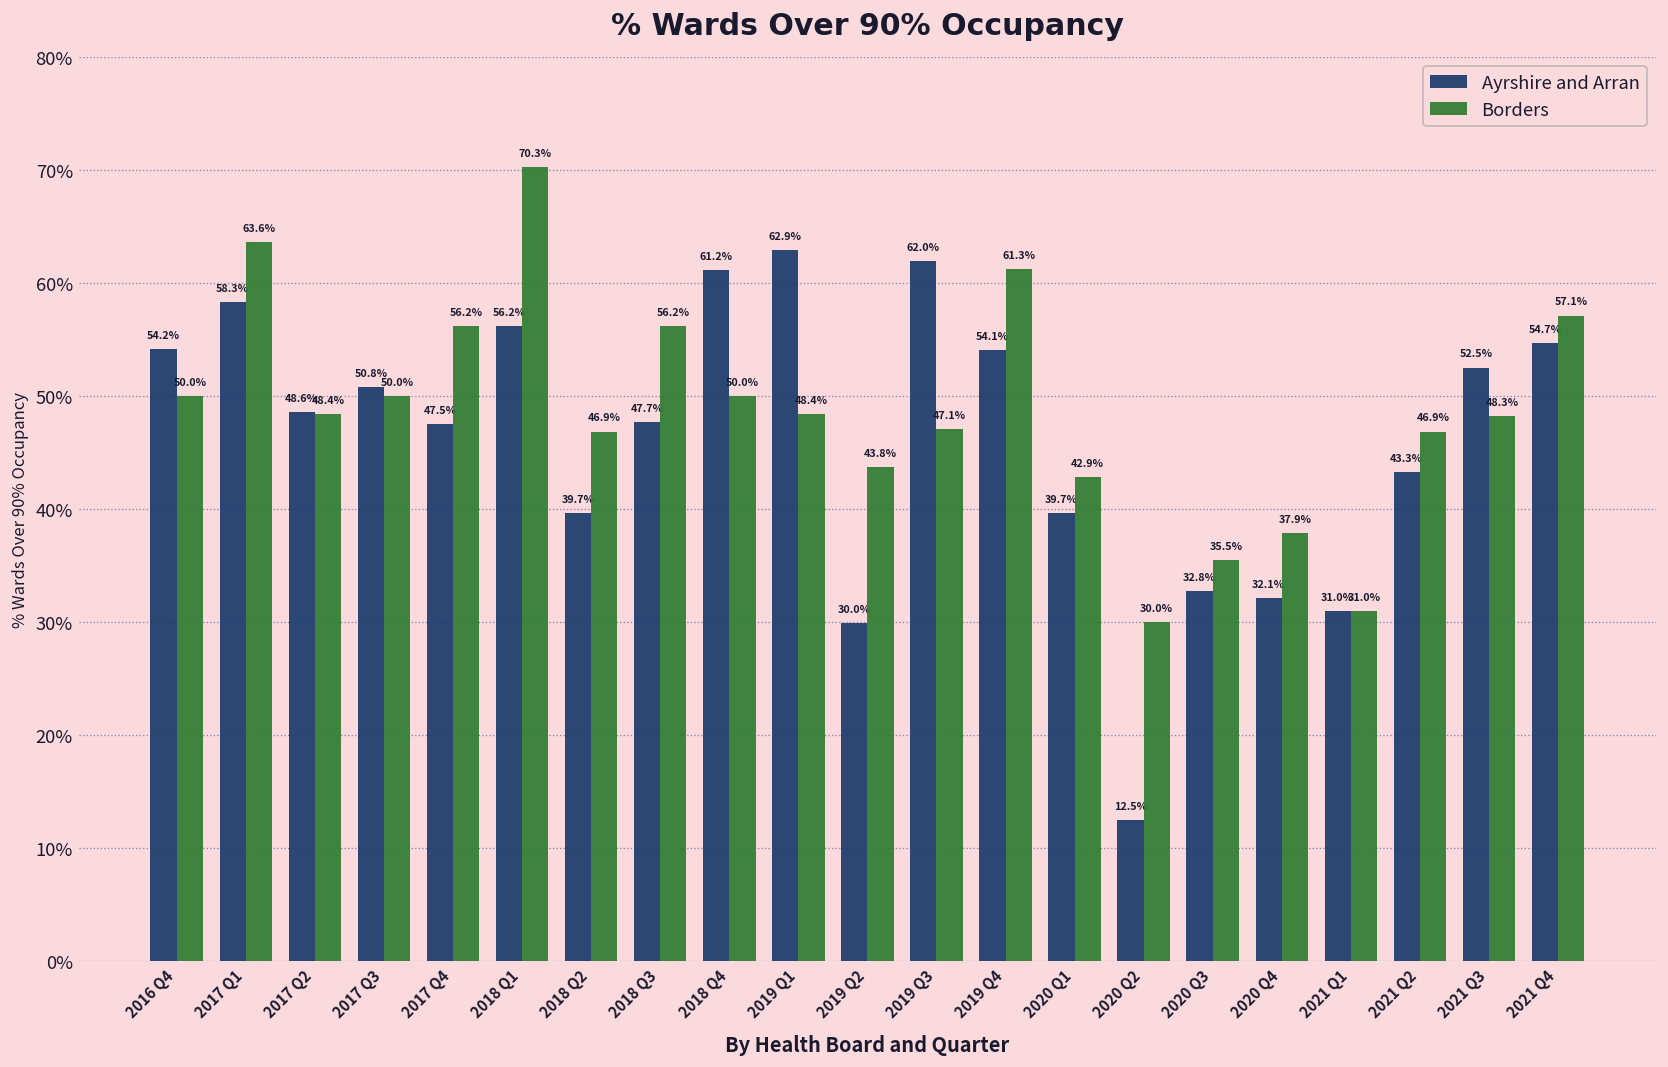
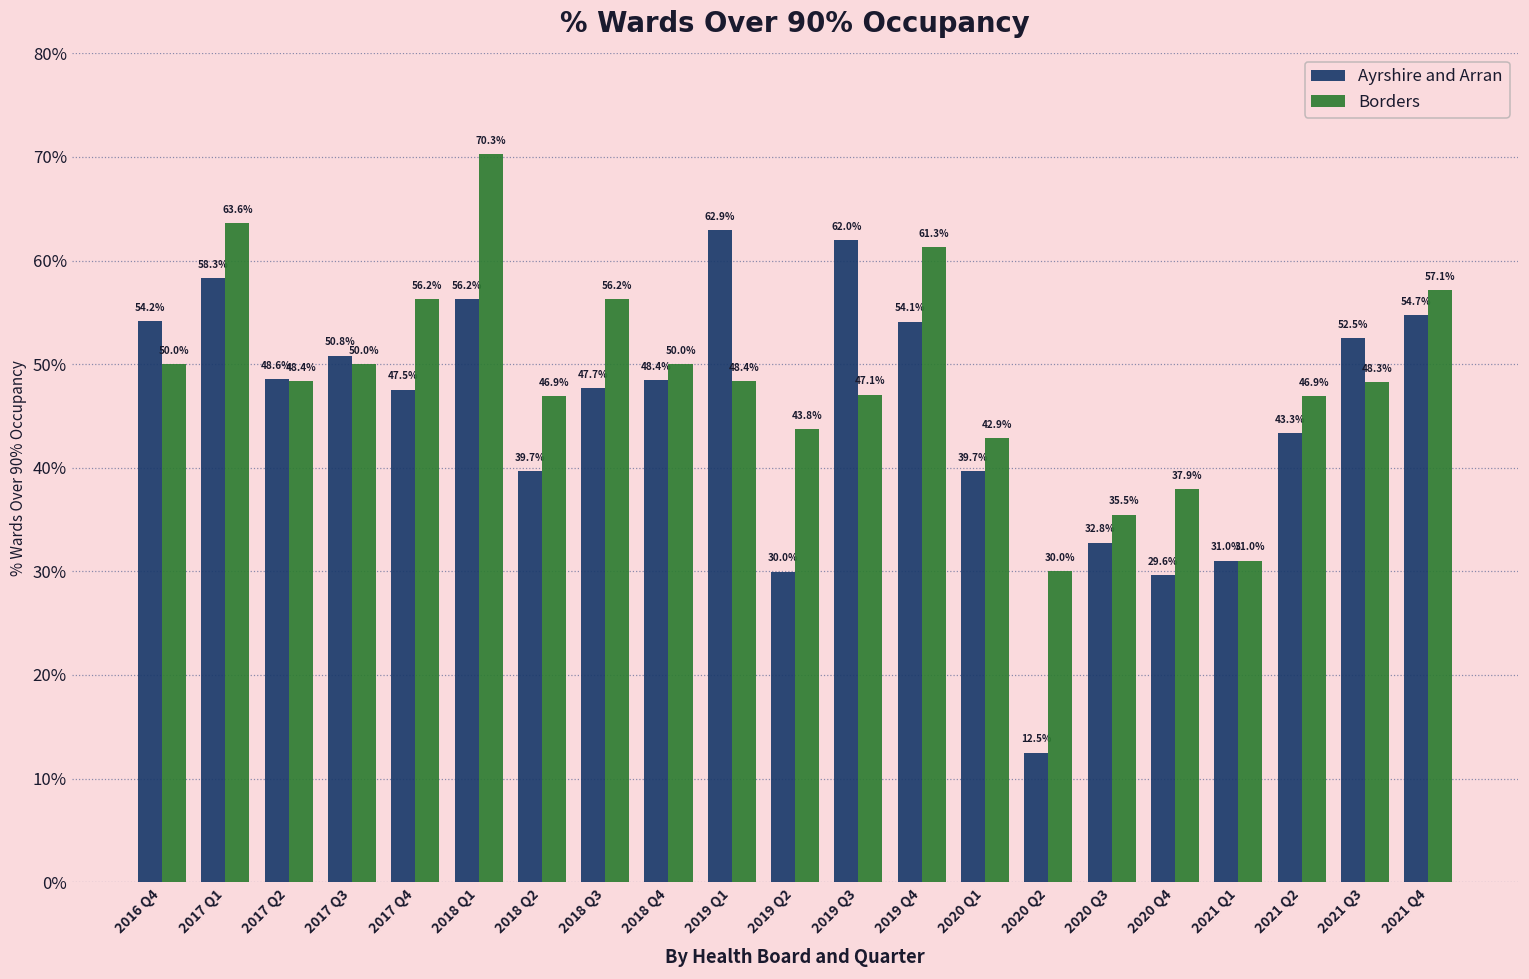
Ayrshire and Arran, 2018 Q4: 61.2% -> 48.4%
Ayrshire and Arran, 2020 Q4: 32.1% -> 29.6%
